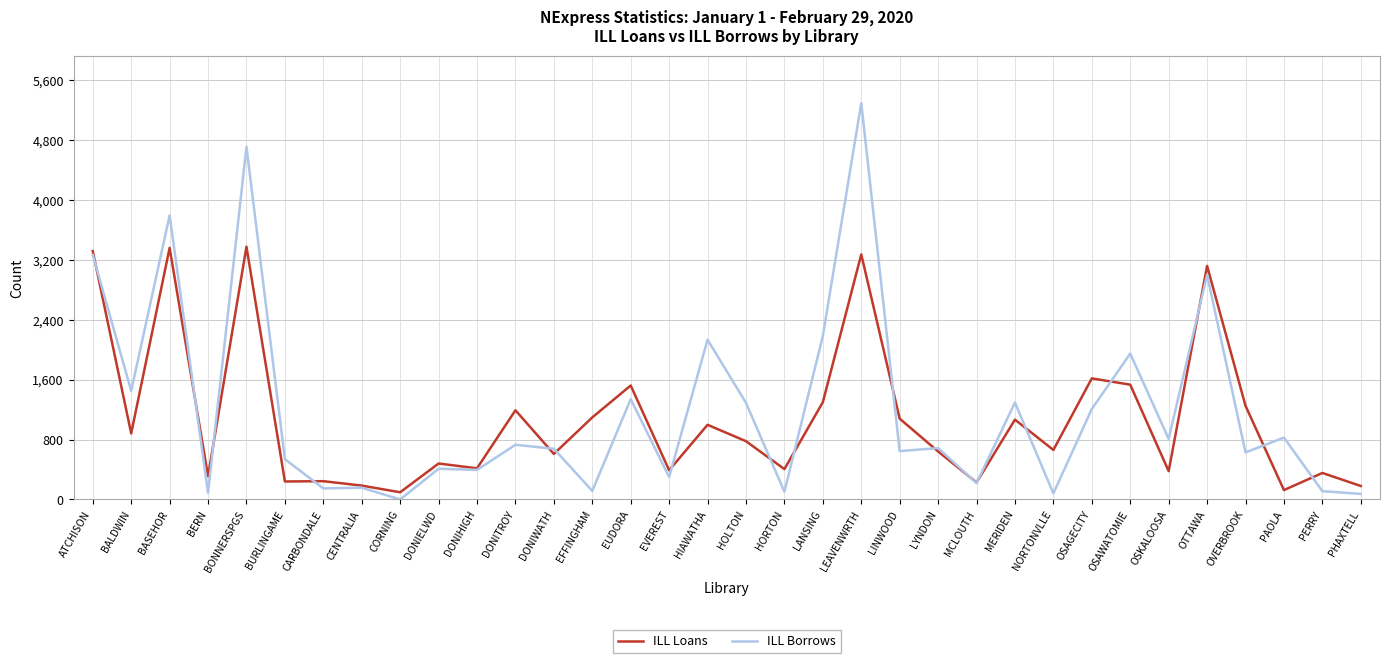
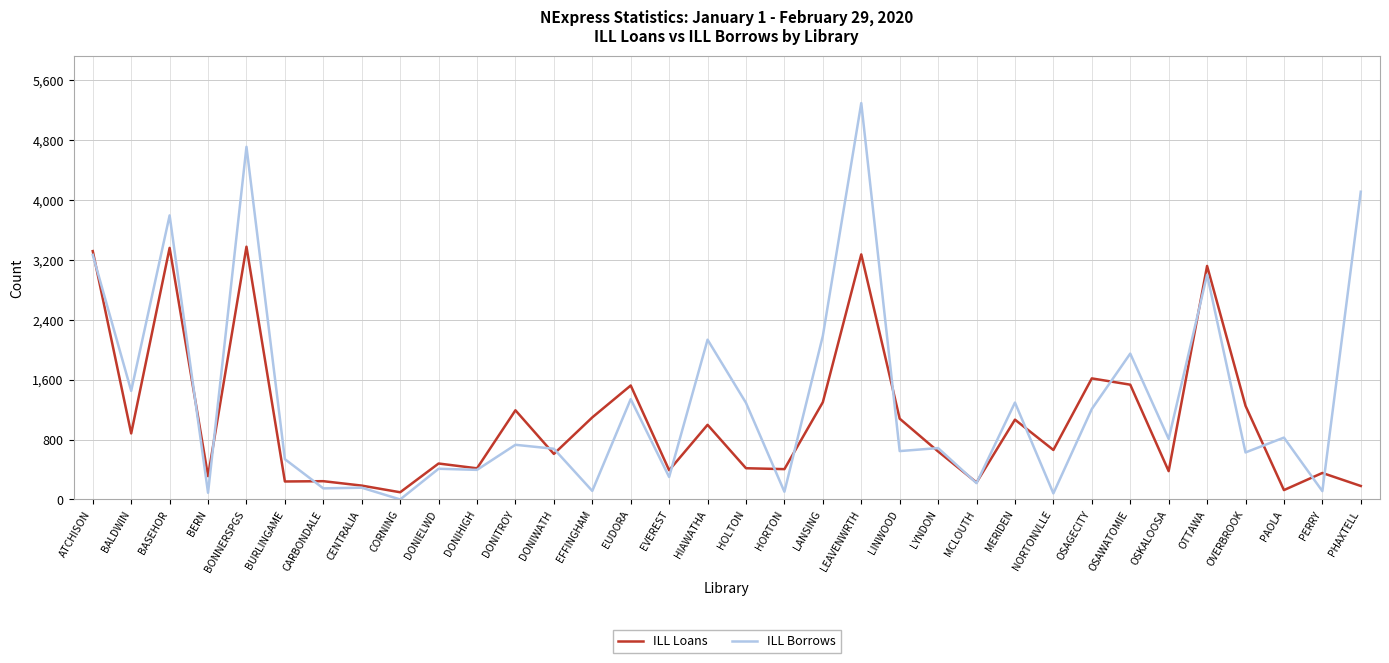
ILL Loans, HOLTON: 800 -> 400
ILL Borrows, PHAXTELL: 100 -> 4,100
